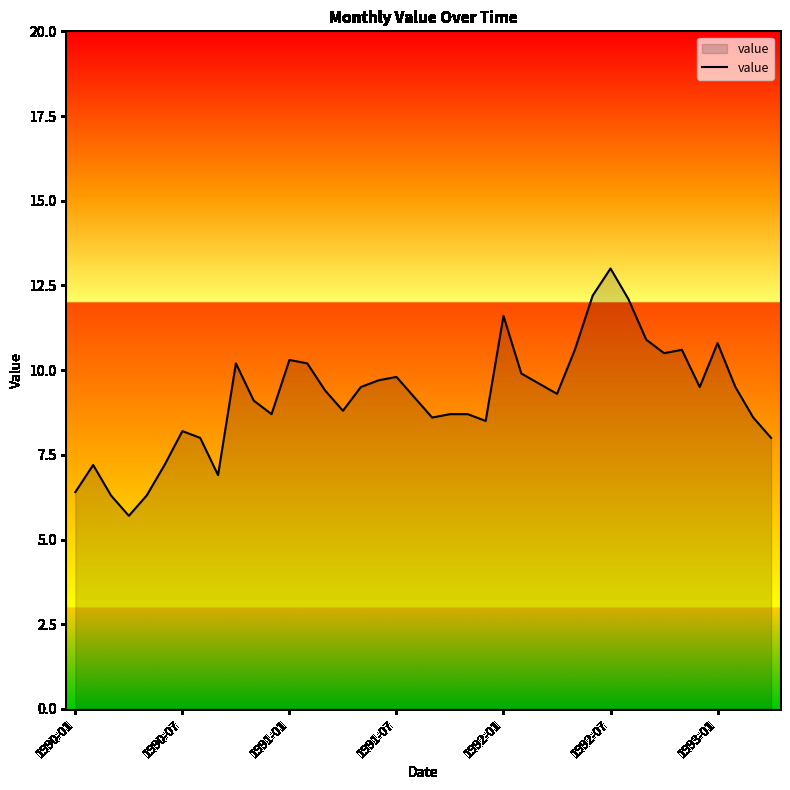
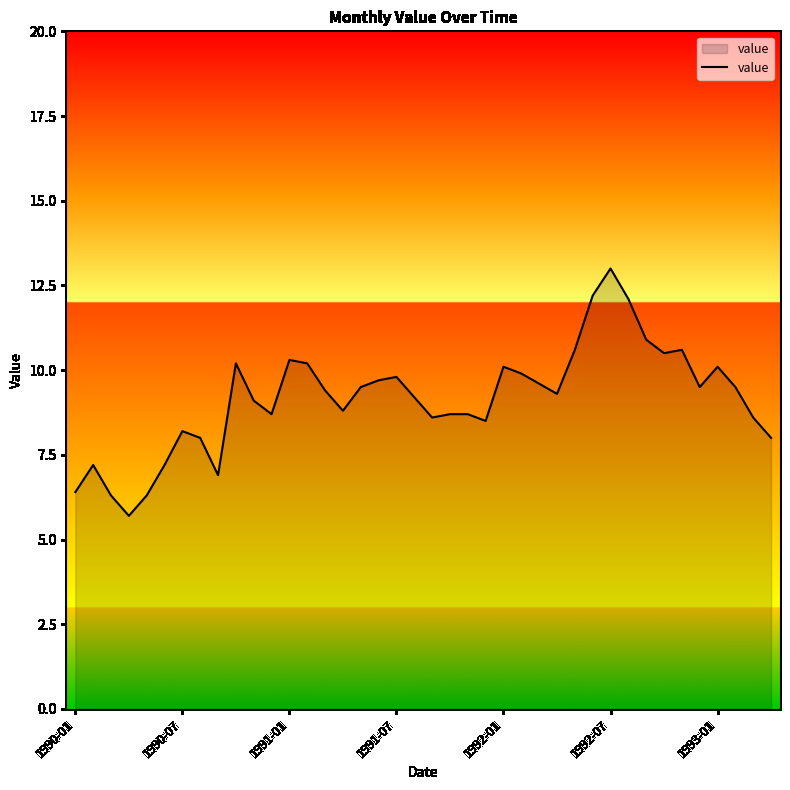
1992-01: 11.6 -> 10.1
1993-01: 10.8 -> 10.1
